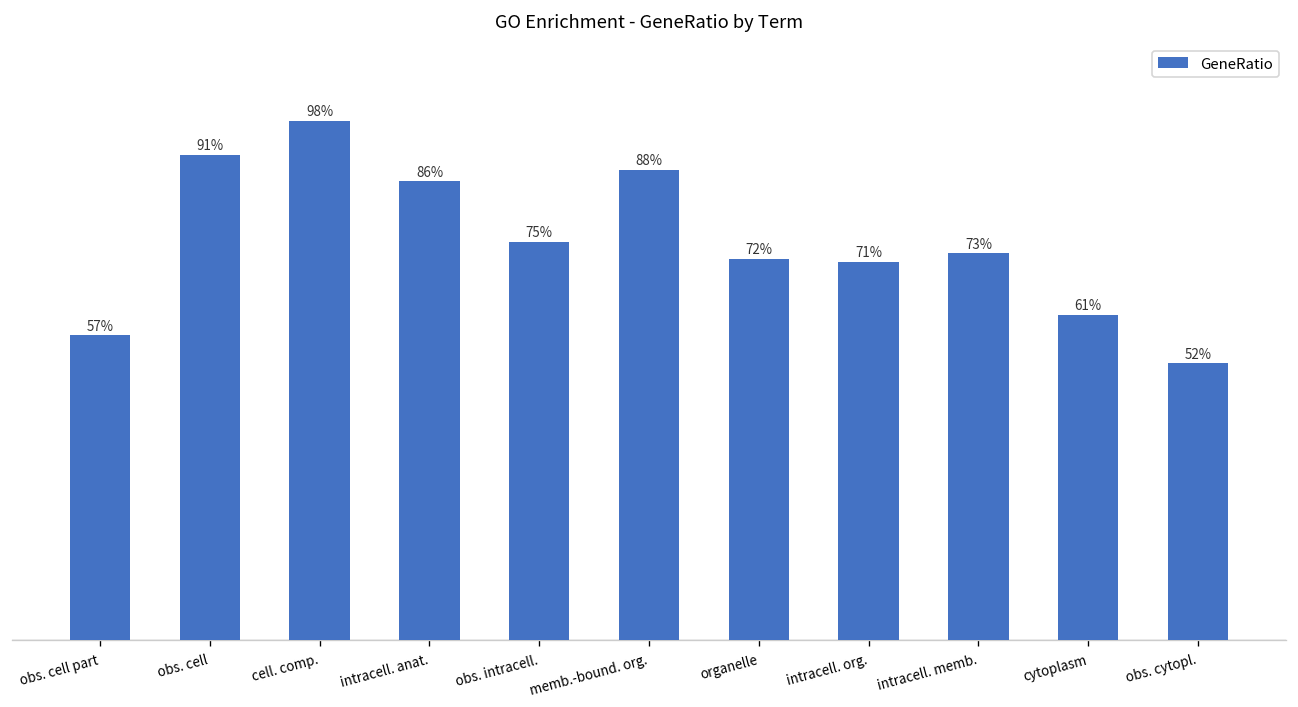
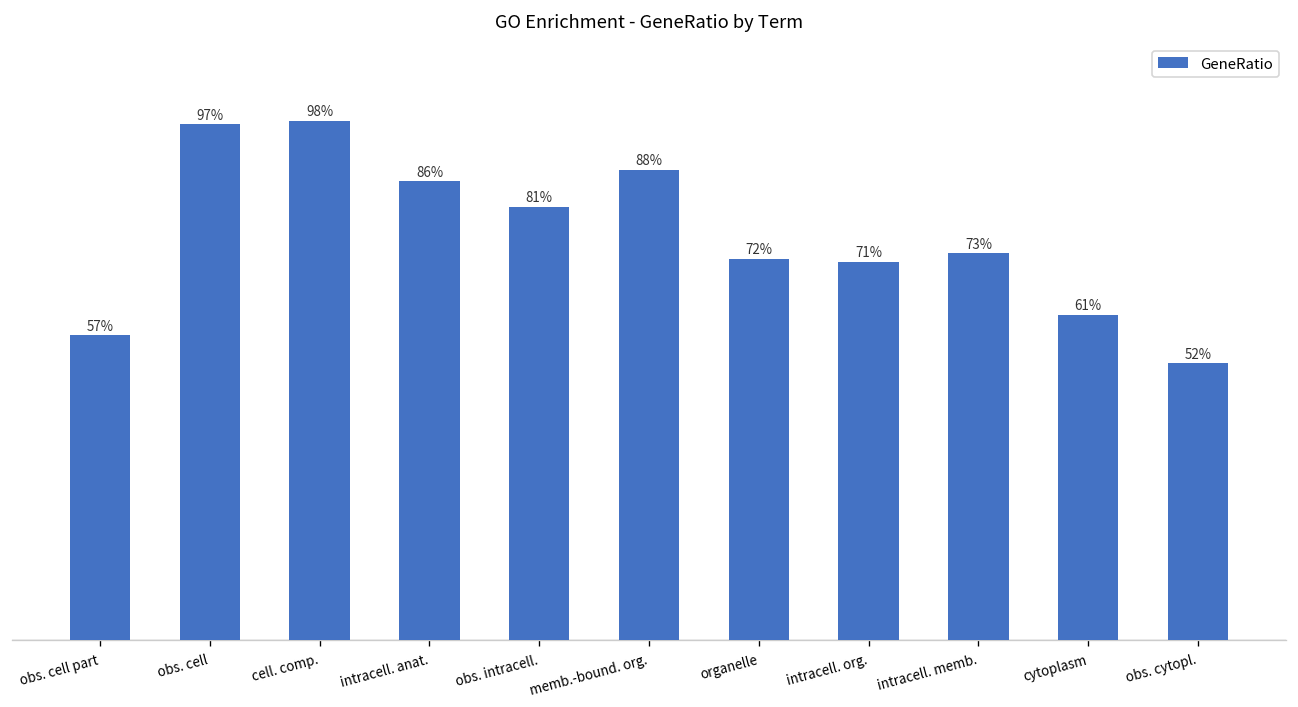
obs. cell: 91% -> 97%
obs. intracell.: 75% -> 81%
